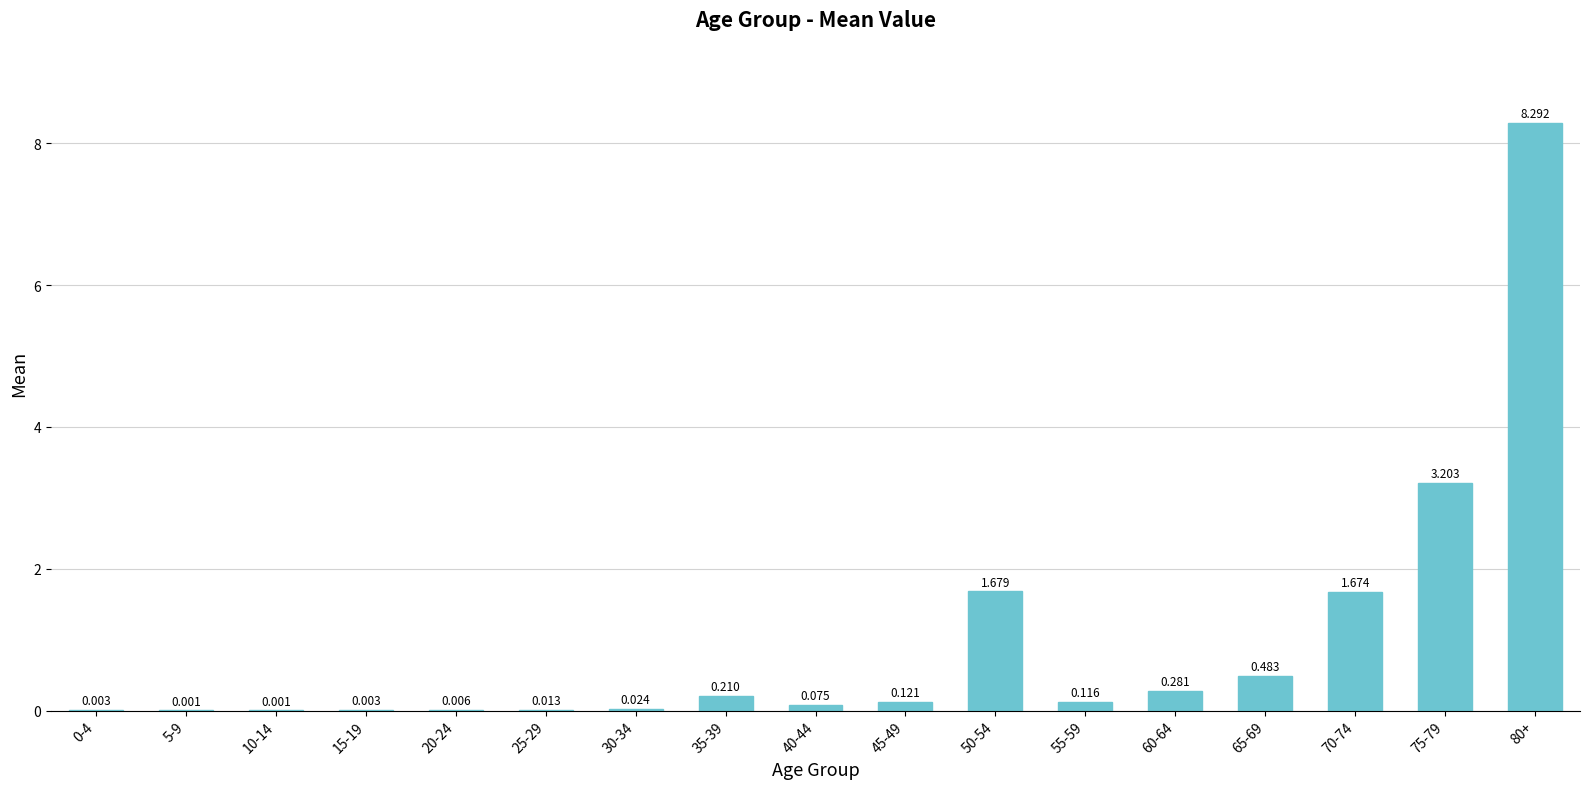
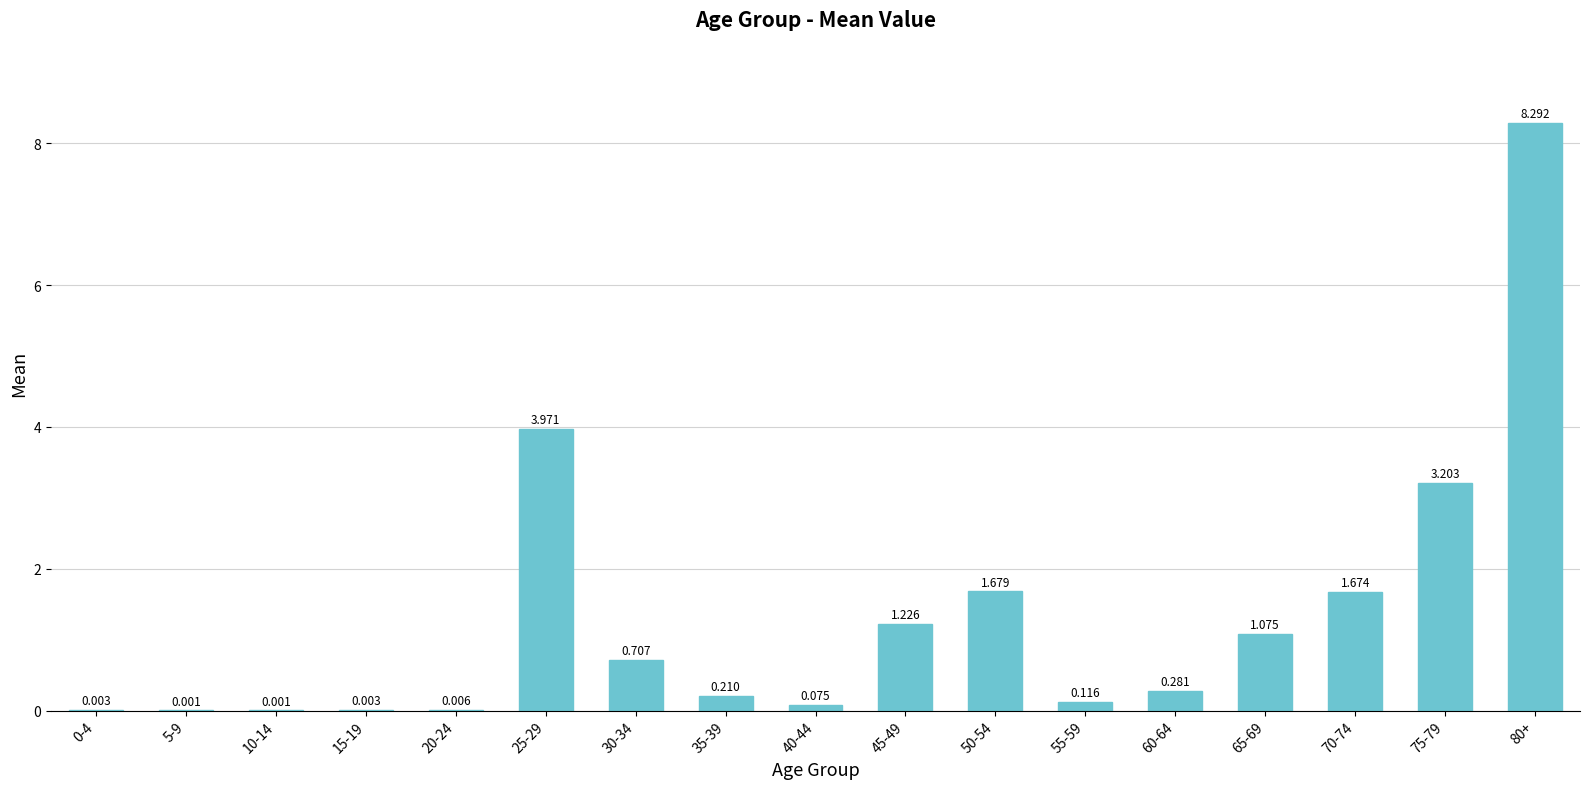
25-29: 0.013 -> 3.971
30-34: 0.024 -> 0.707
45-49: 0.121 -> 1.226
65-69: 0.483 -> 1.075
